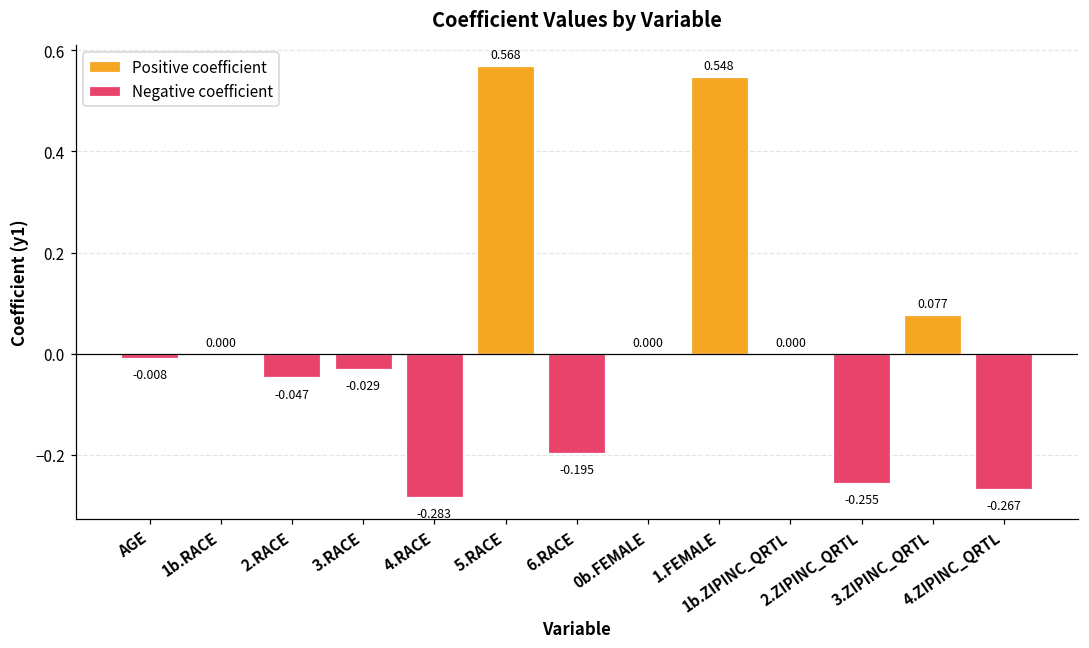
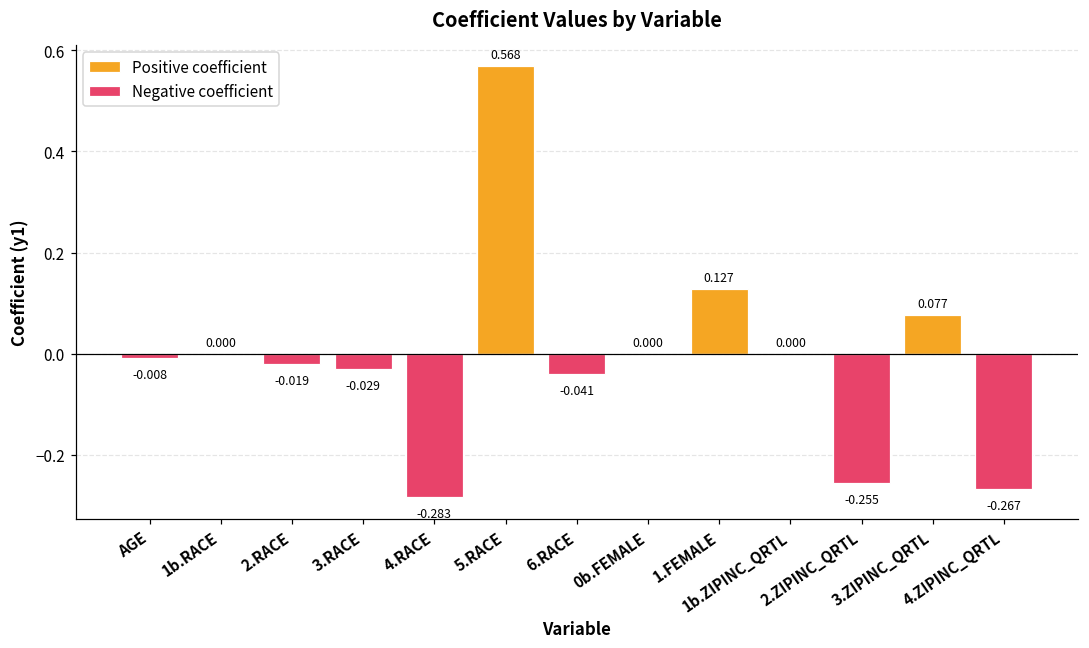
Negative coefficient, 2.RACE: -0.047 -> -0.019
Negative coefficient, 6.RACE: -0.195 -> -0.041
Positive coefficient, 1.FEMALE: 0.548 -> 0.127
